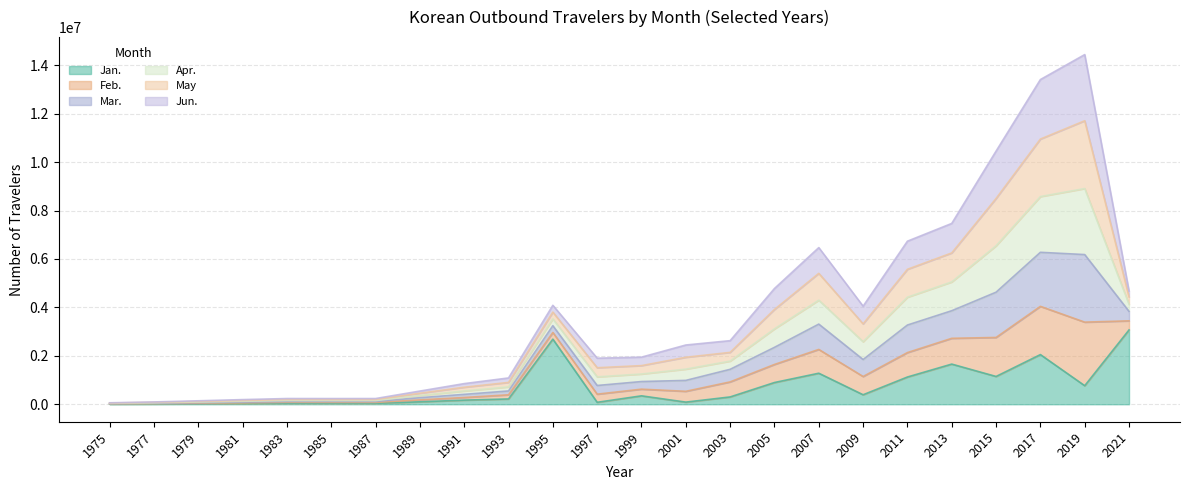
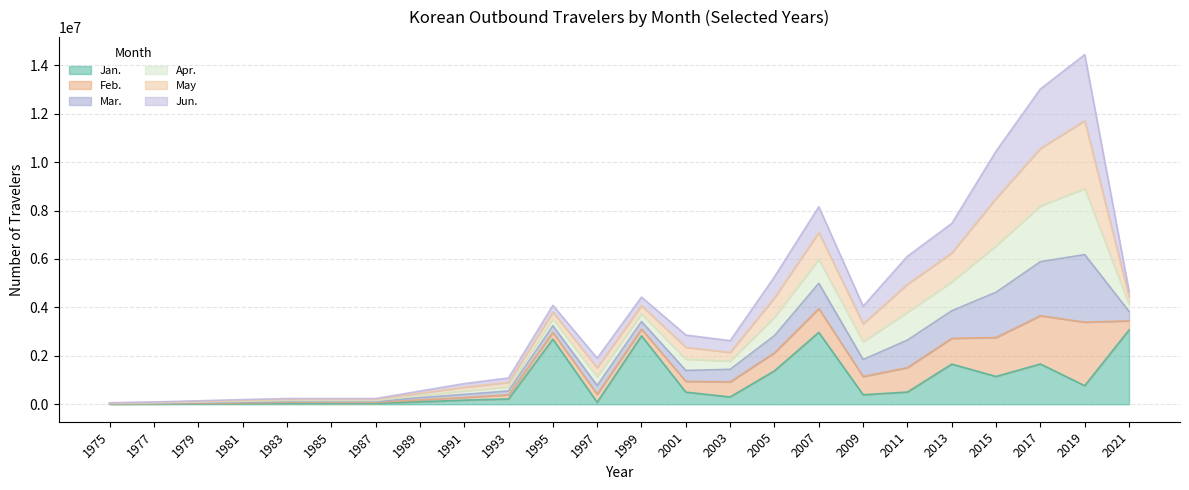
Jan., 1999: 300000 -> 2800000
Jan., 2001: 100000 -> 500000
Jan., 2005: 900000 -> 1400000
Jan., 2007: 1300000 -> 3000000
Jan., 2011: 1100000 -> 500000
Jan., 2017: 2100000 -> 1700000
